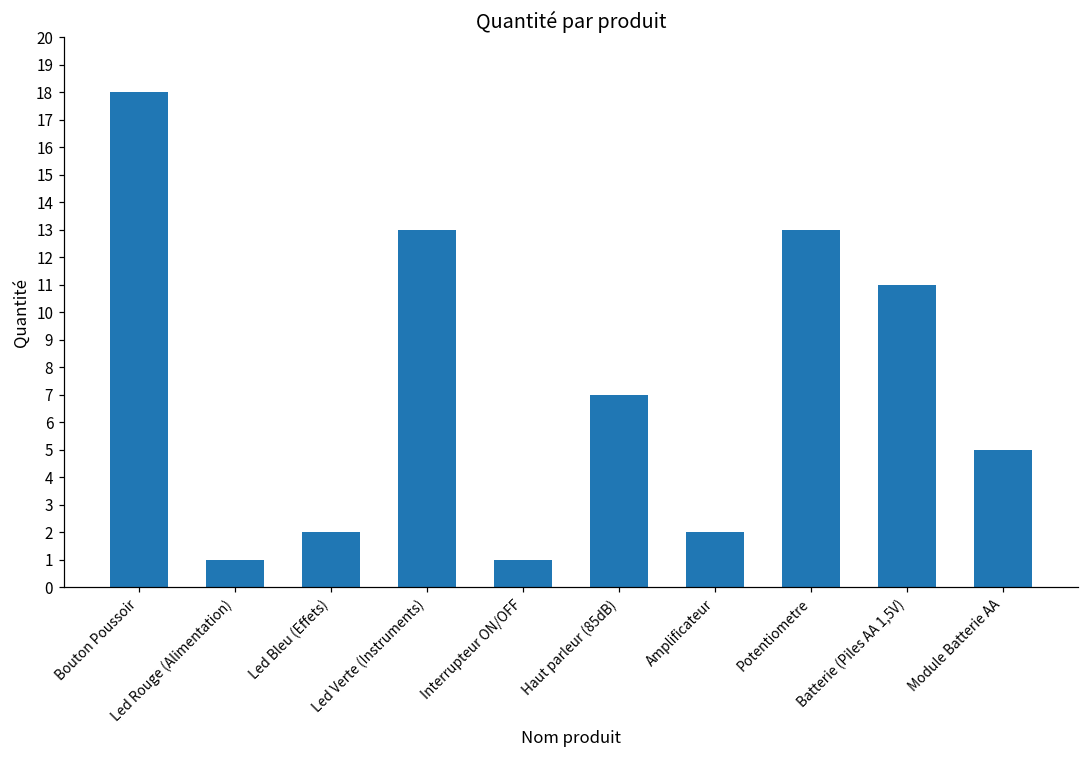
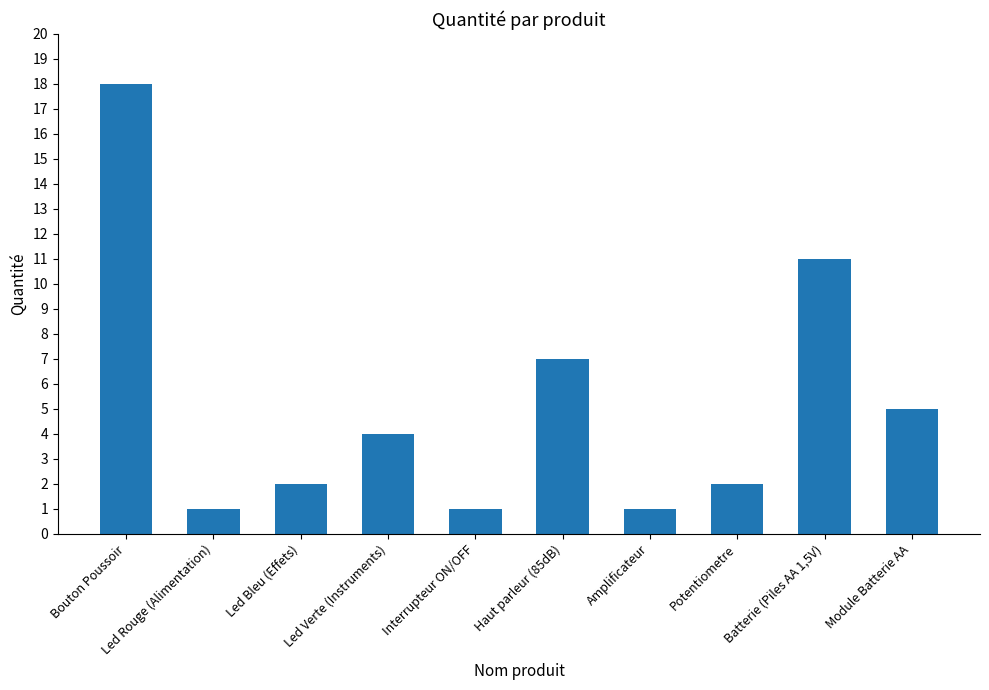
Led Verte (Instruments): 13 -> 4
Amplificateur: 2 -> 1
Potentiometre: 13 -> 2
